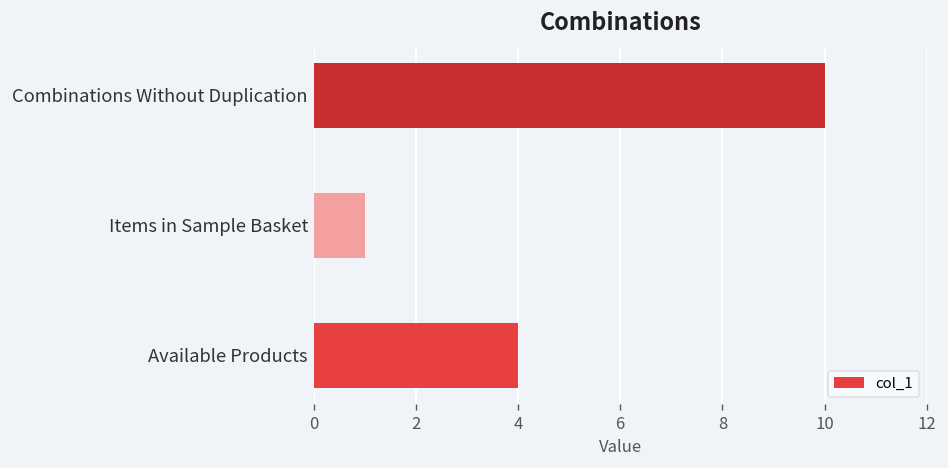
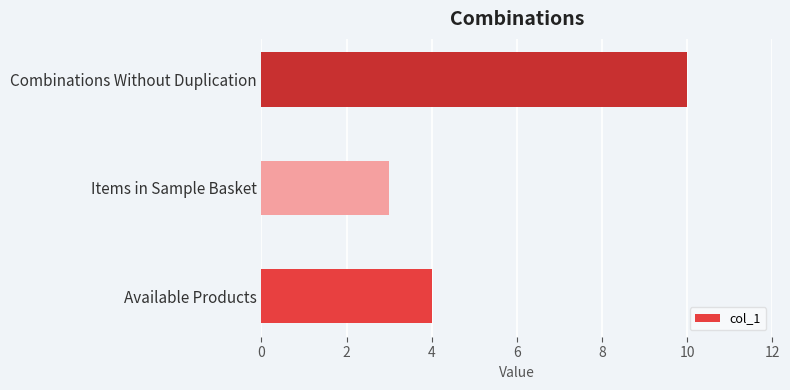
Items in Sample Basket: 1 -> 3
